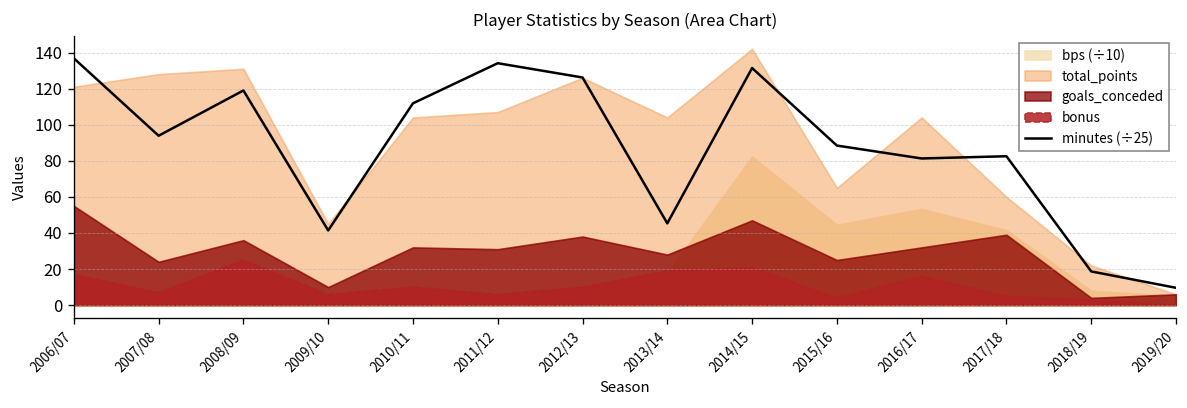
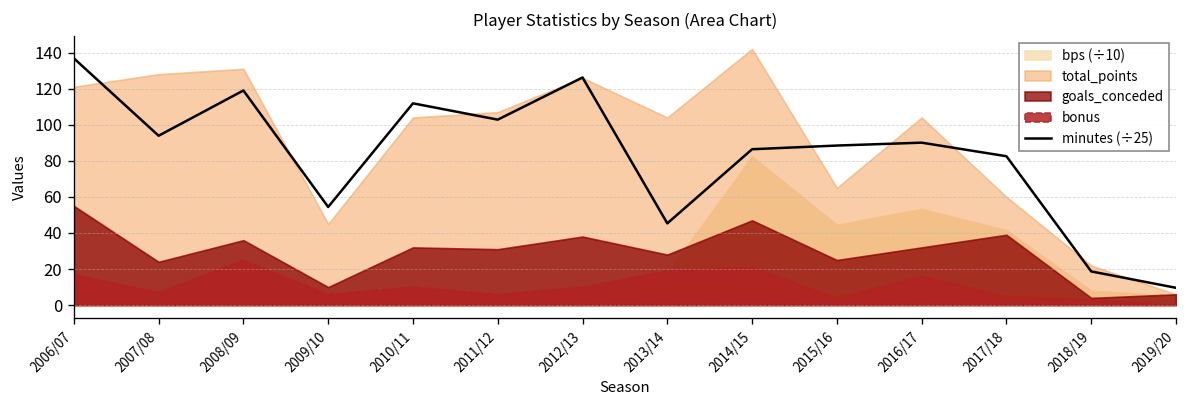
minutes (÷25), 2009/10: 41 -> 54
minutes (÷25), 2011/12: 134 -> 103
minutes (÷25), 2014/15: 131 -> 86
minutes (÷25), 2016/17: 81 -> 90
